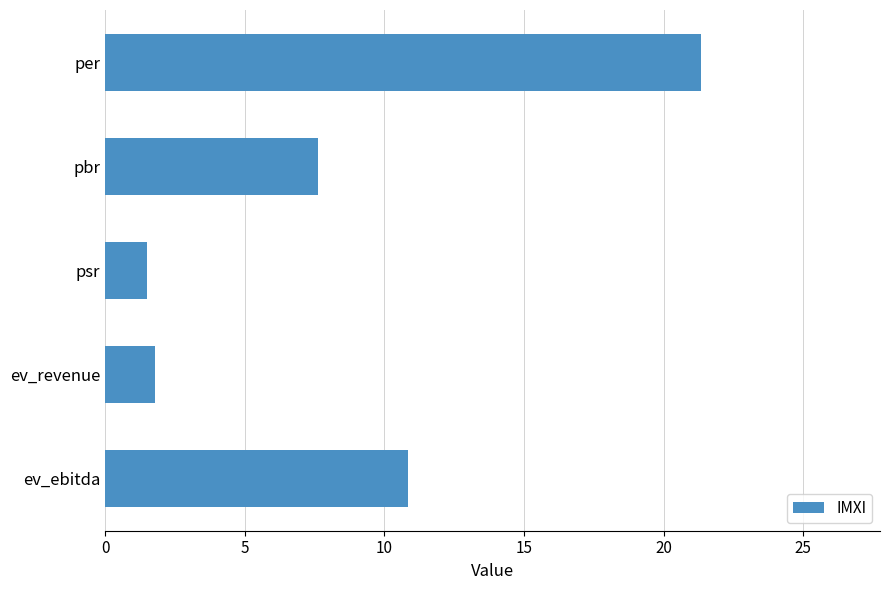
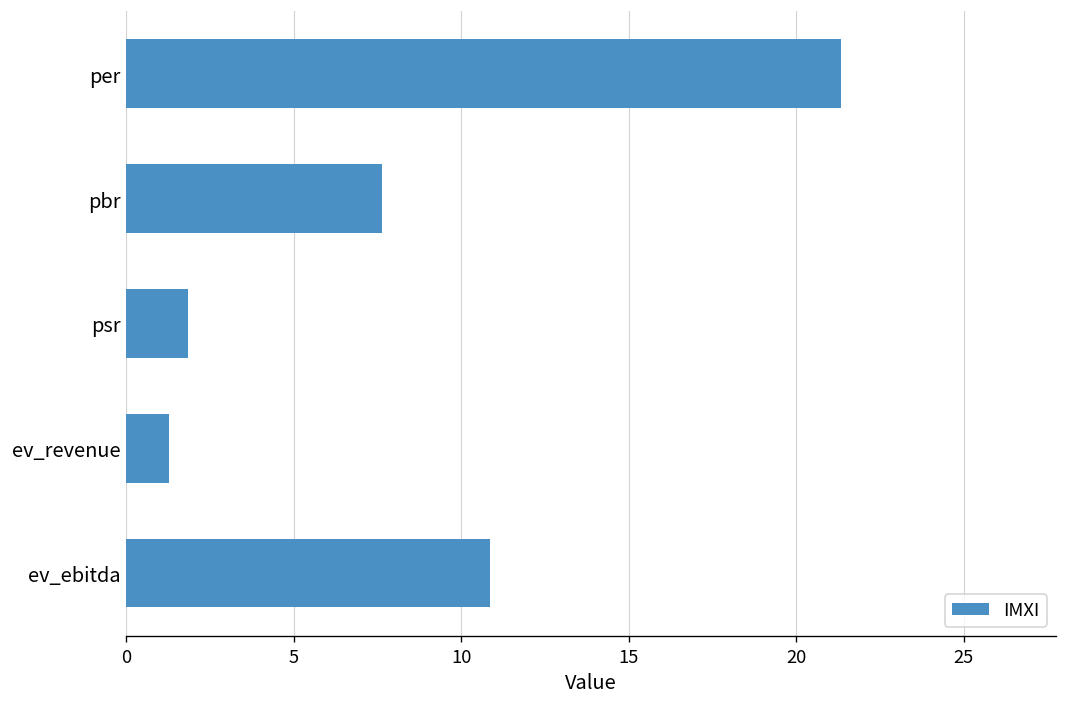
psr: 1.5 -> 1.8
ev_revenue: 1.8 -> 1.3
